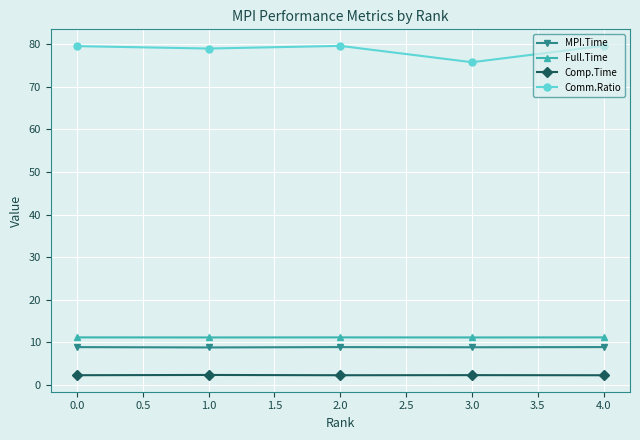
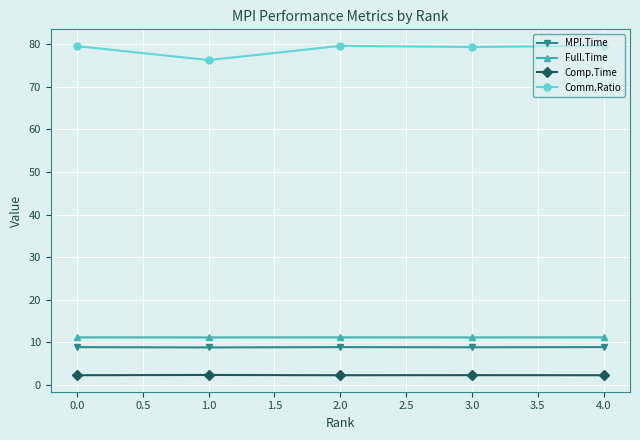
Comm.Ratio, 1.0: 79 -> 76
Comm.Ratio, 3.0: 76 -> 79
